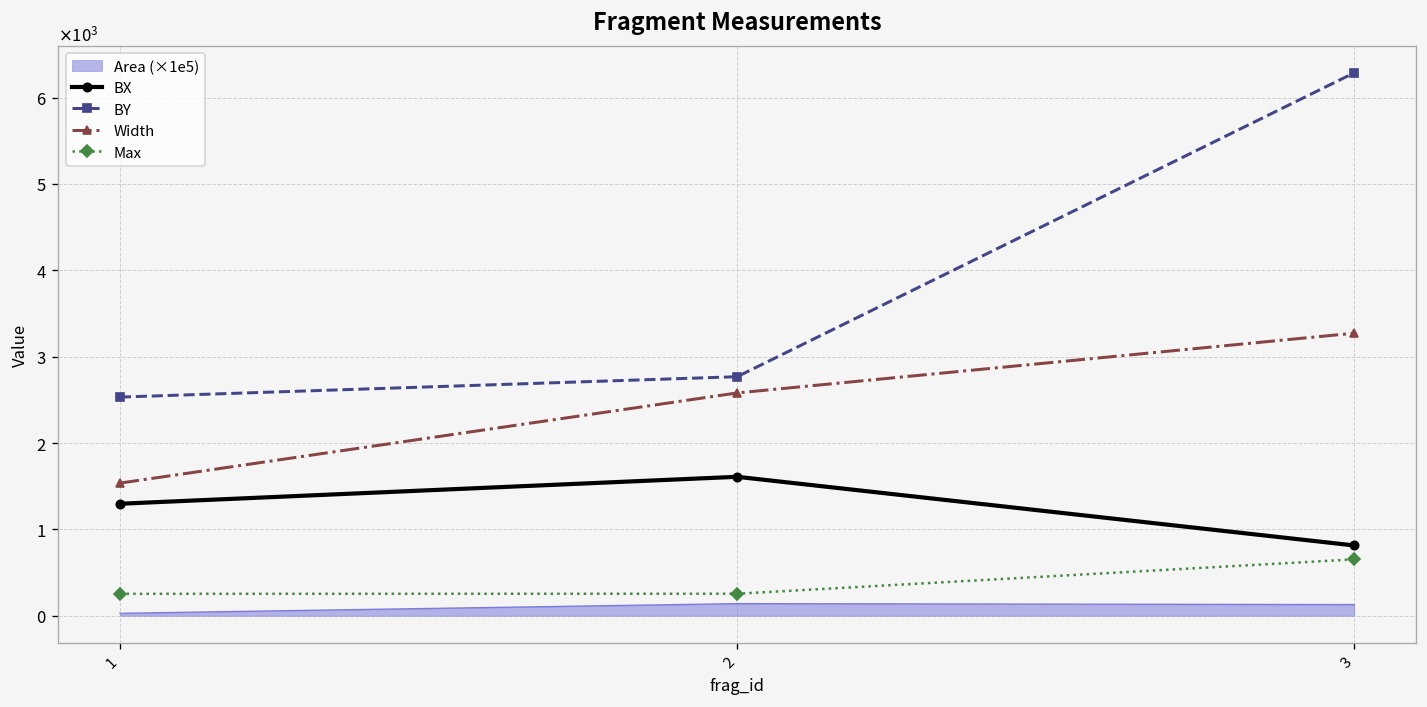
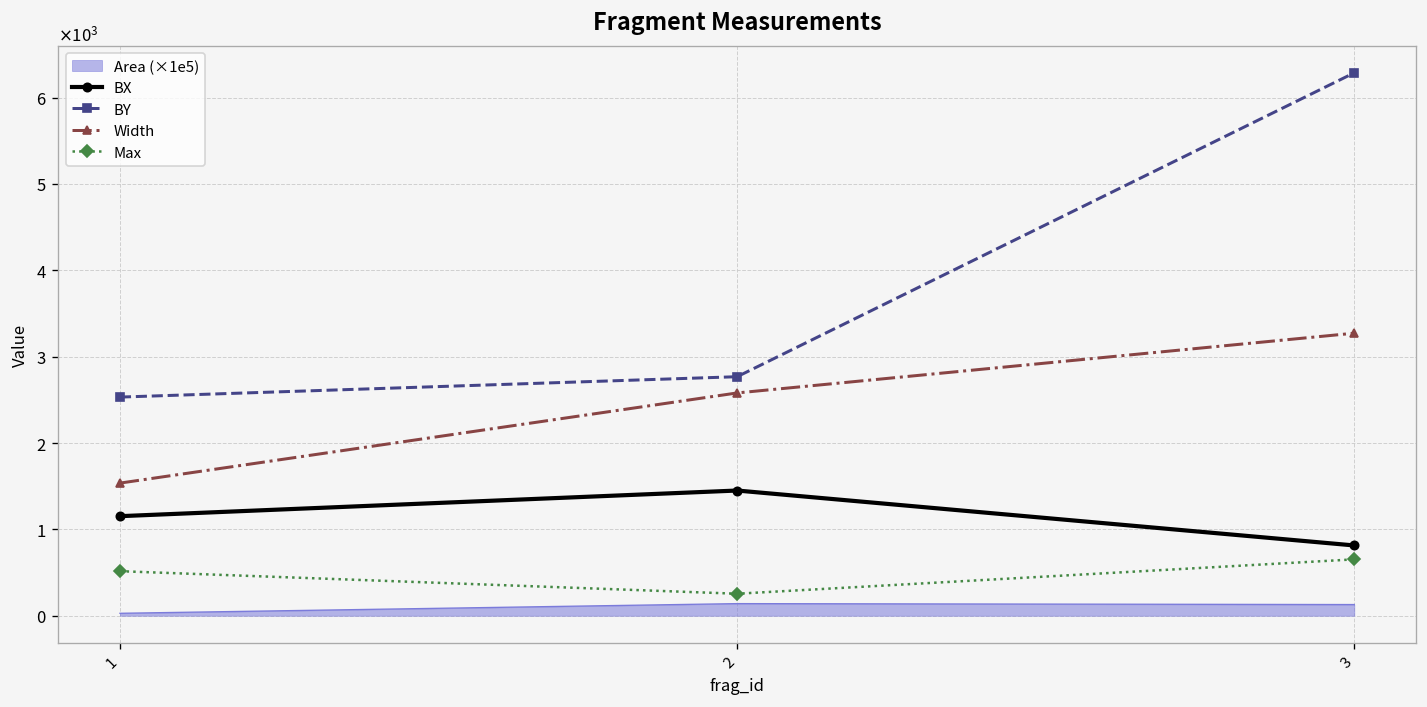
BX, 1: 1300 -> 1200
Max, 1: 300 -> 500
BX, 2: 1600 -> 1500
